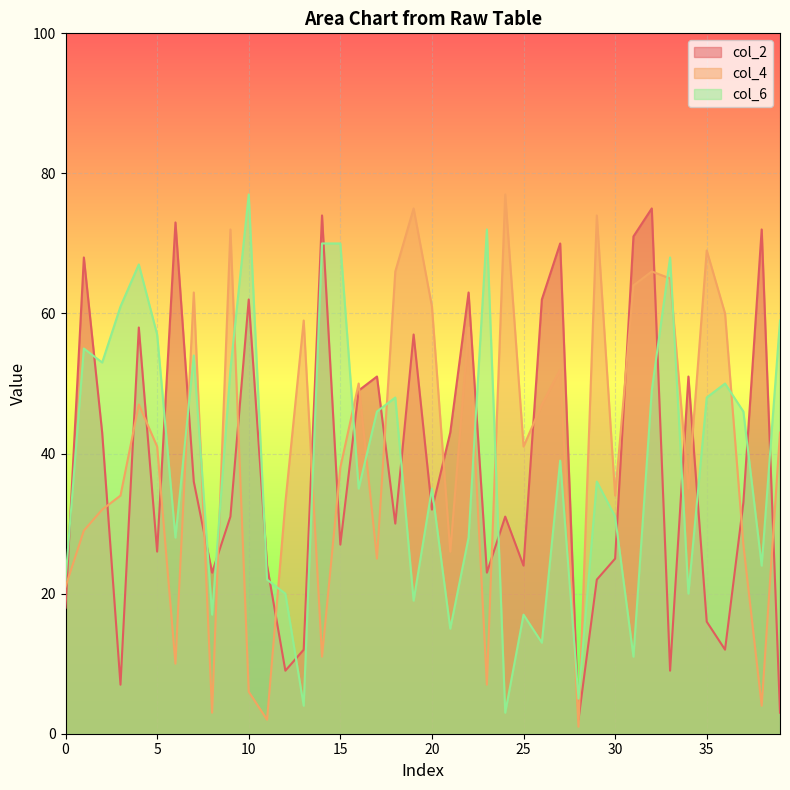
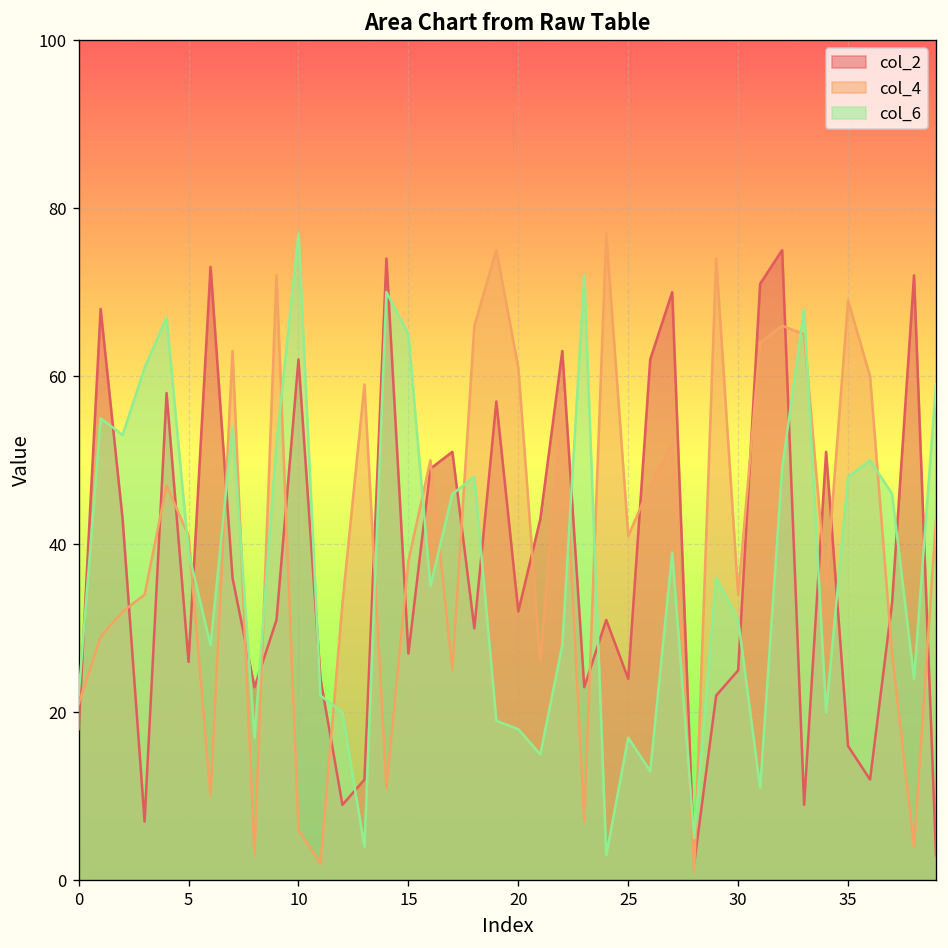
col_6, 5: 57 -> 39
col_6, 15: 70 -> 65
col_6, 20: 35 -> 18
